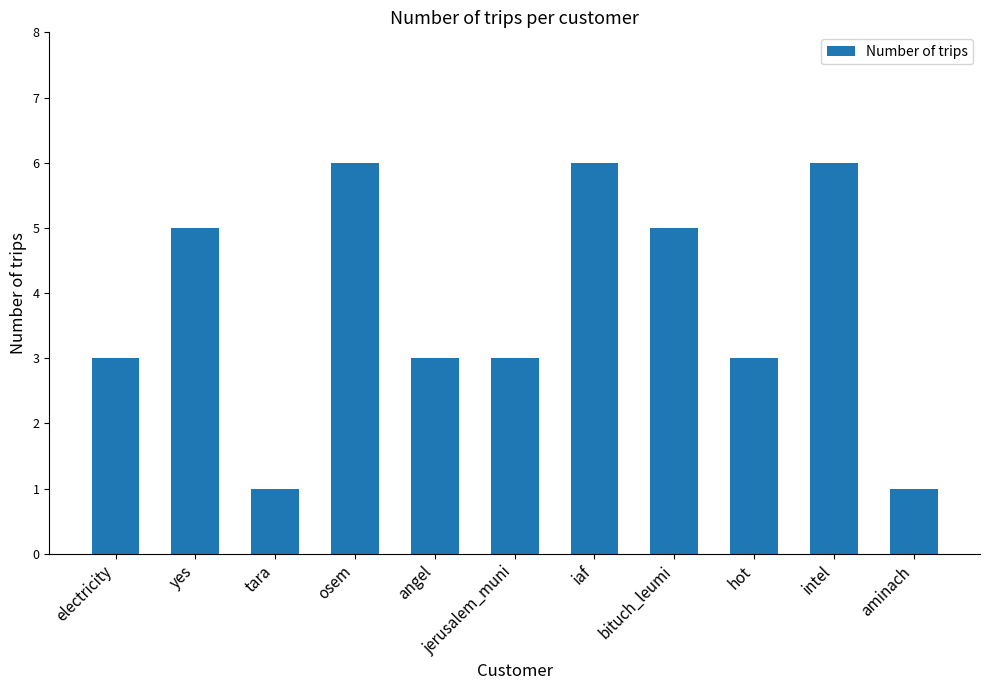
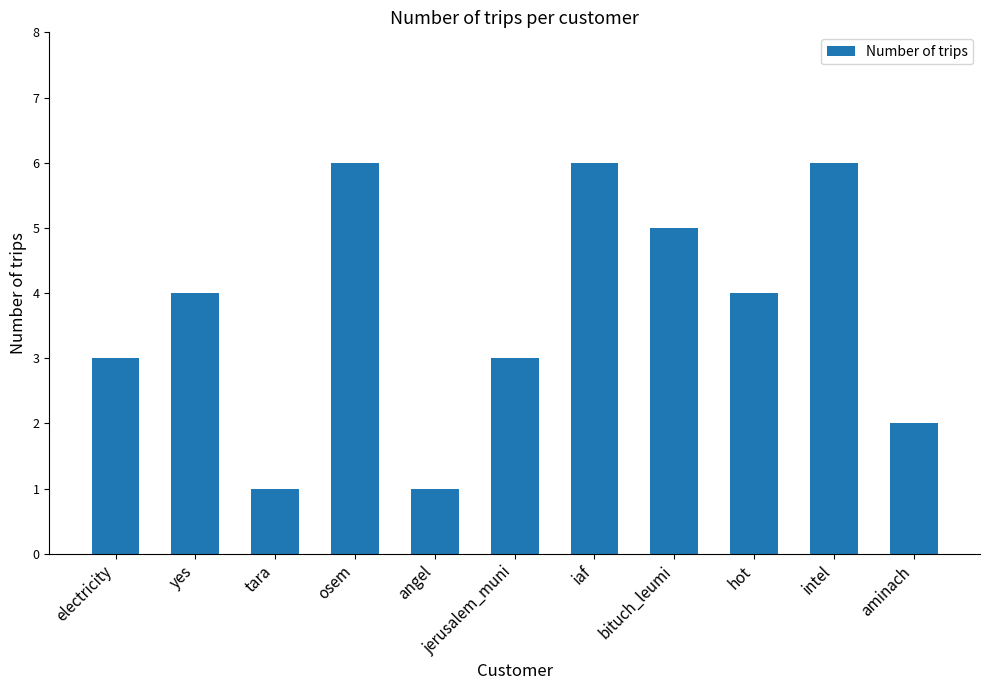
yes: 5 -> 4
angel: 3 -> 1
hot: 3 -> 4
aminach: 1 -> 2
